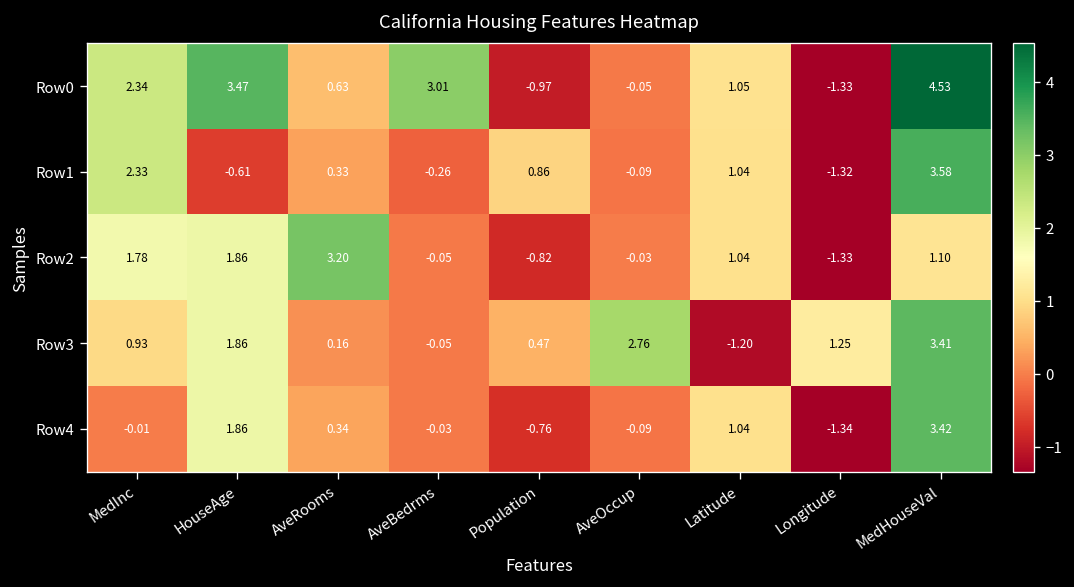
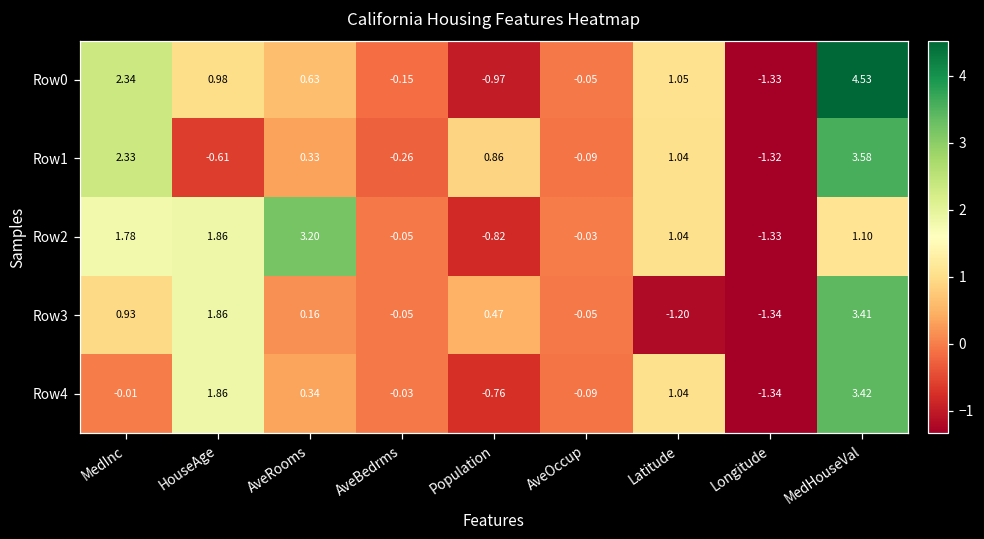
Row0, HouseAge: 3.47 -> 0.98
Row0, AveBedrms: 3.01 -> -0.15
Row3, AveOccup: 2.76 -> -0.05
Row3, Longitude: 1.25 -> -1.34
